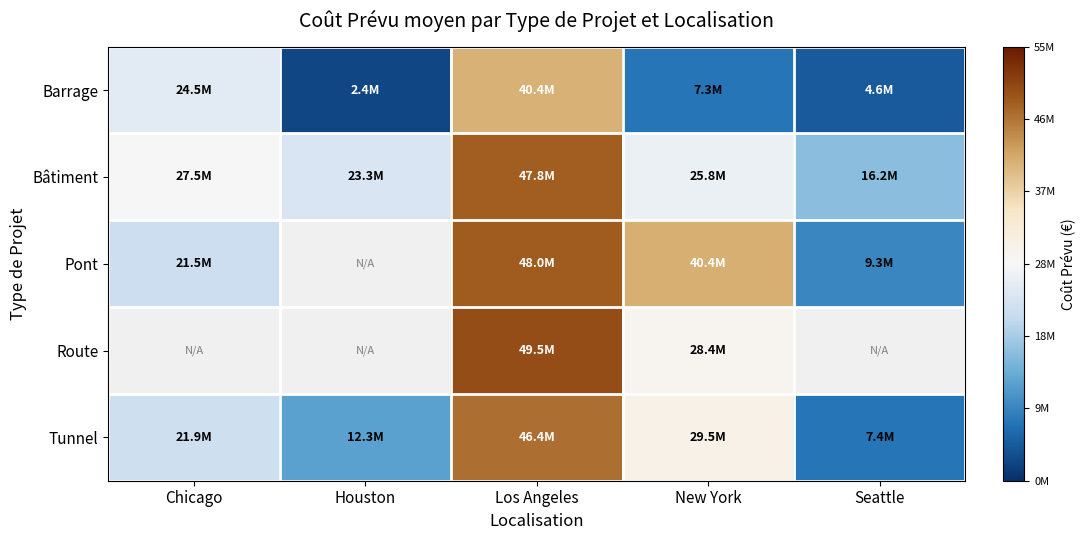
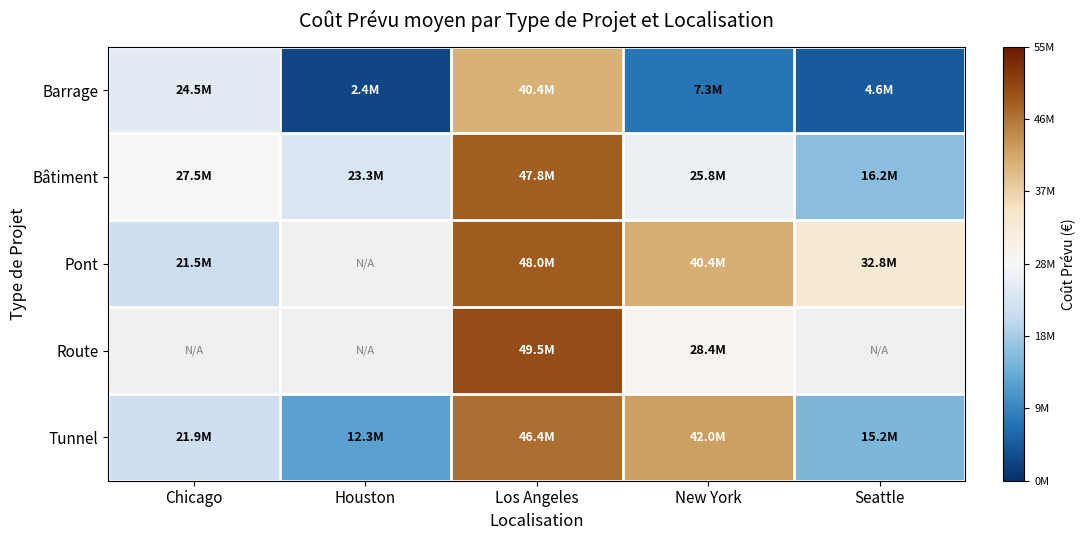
Pont, Seattle: 9.3M -> 32.8M
Tunnel, New York: 29.5M -> 42.0M
Tunnel, Seattle: 7.4M -> 15.2M
